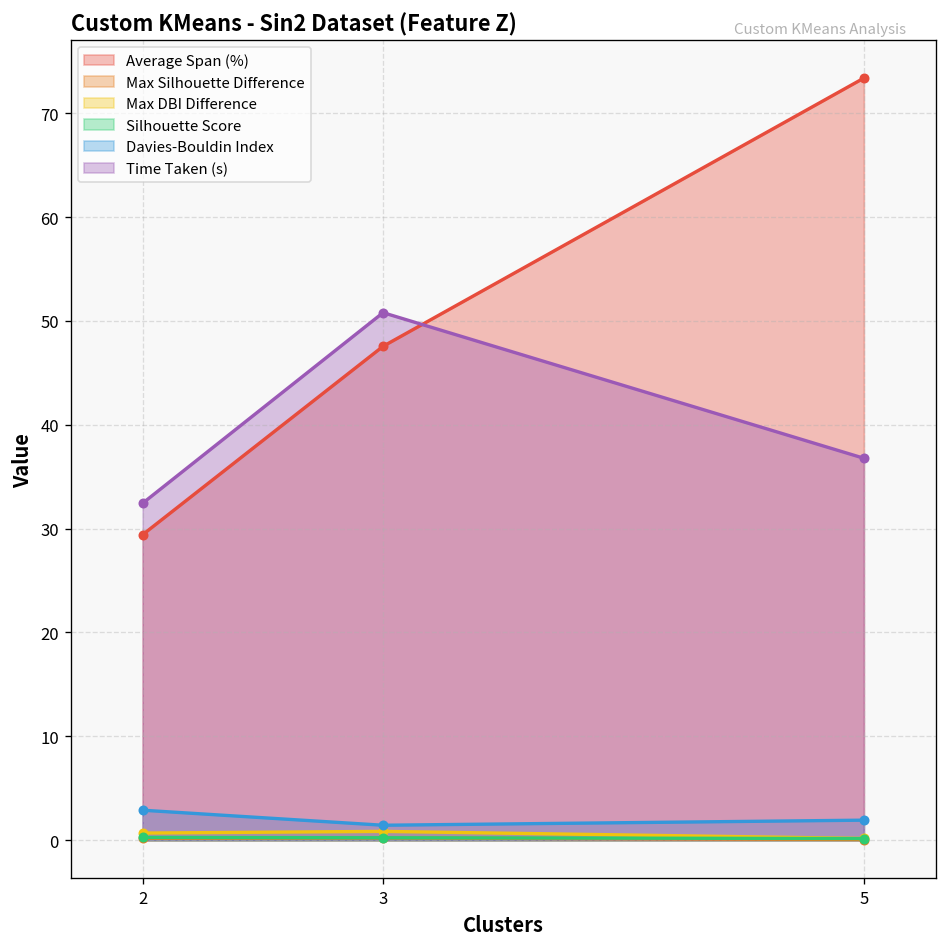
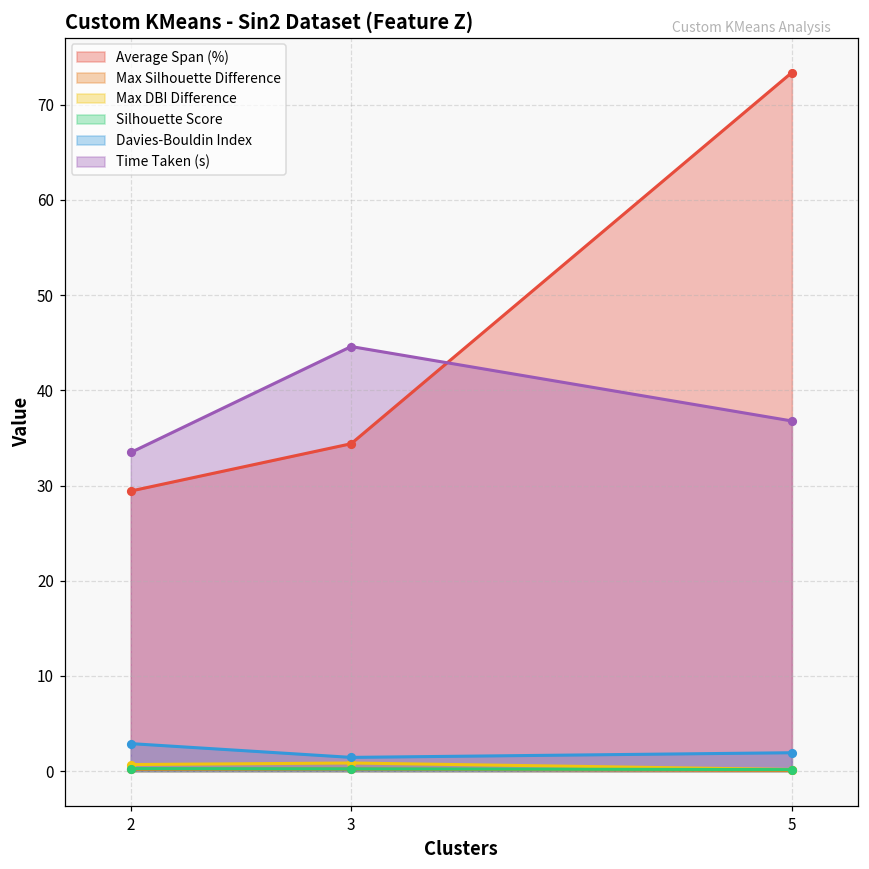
Time Taken (s), 2: 32 -> 33
Average Span (%), 3: 48 -> 34
Time Taken (s), 3: 51 -> 45
